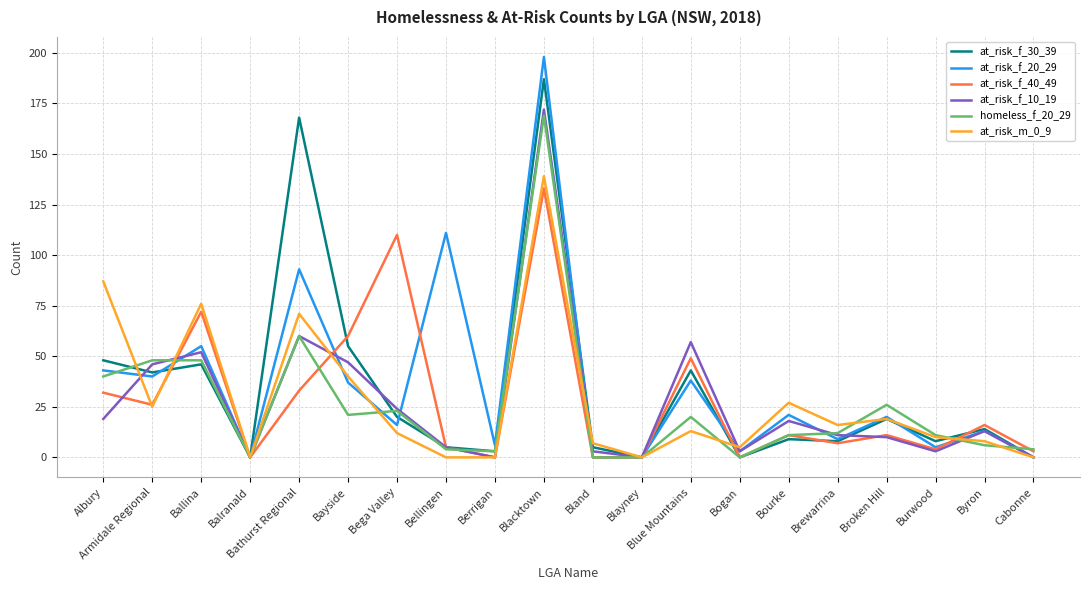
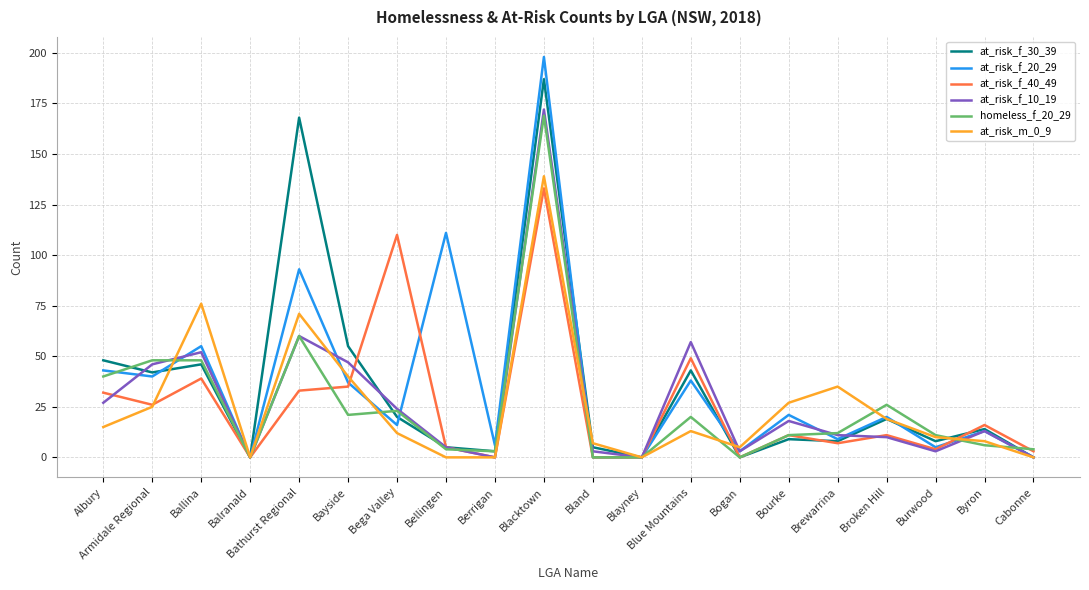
at_risk_f_10_19, Albury: 19 -> 27
at_risk_m_0_9, Albury: 87 -> 15
at_risk_f_40_49, Ballina: 72 -> 39
at_risk_f_40_49, Bayside: 60 -> 35
at_risk_m_0_9, Brewarrina: 16 -> 35
